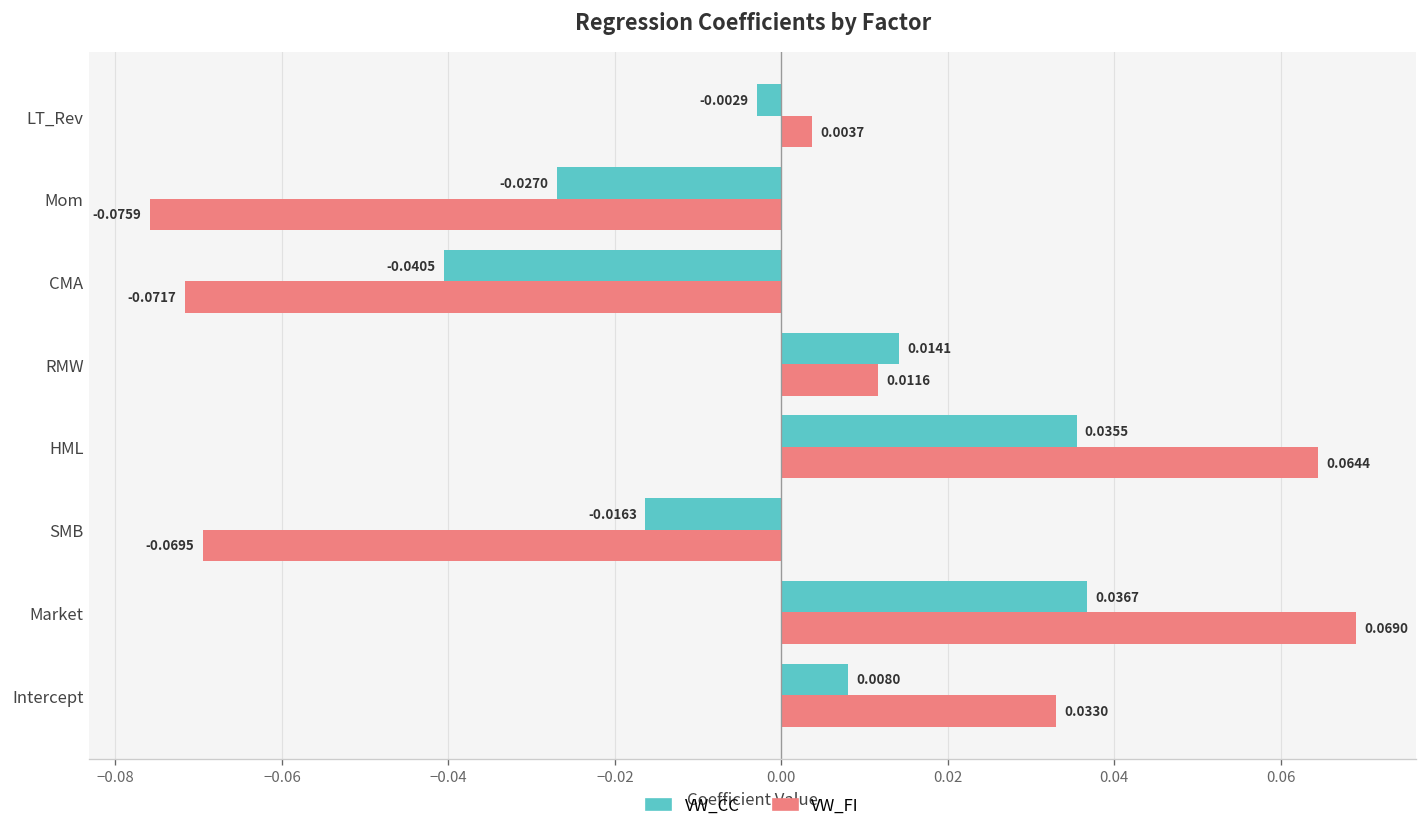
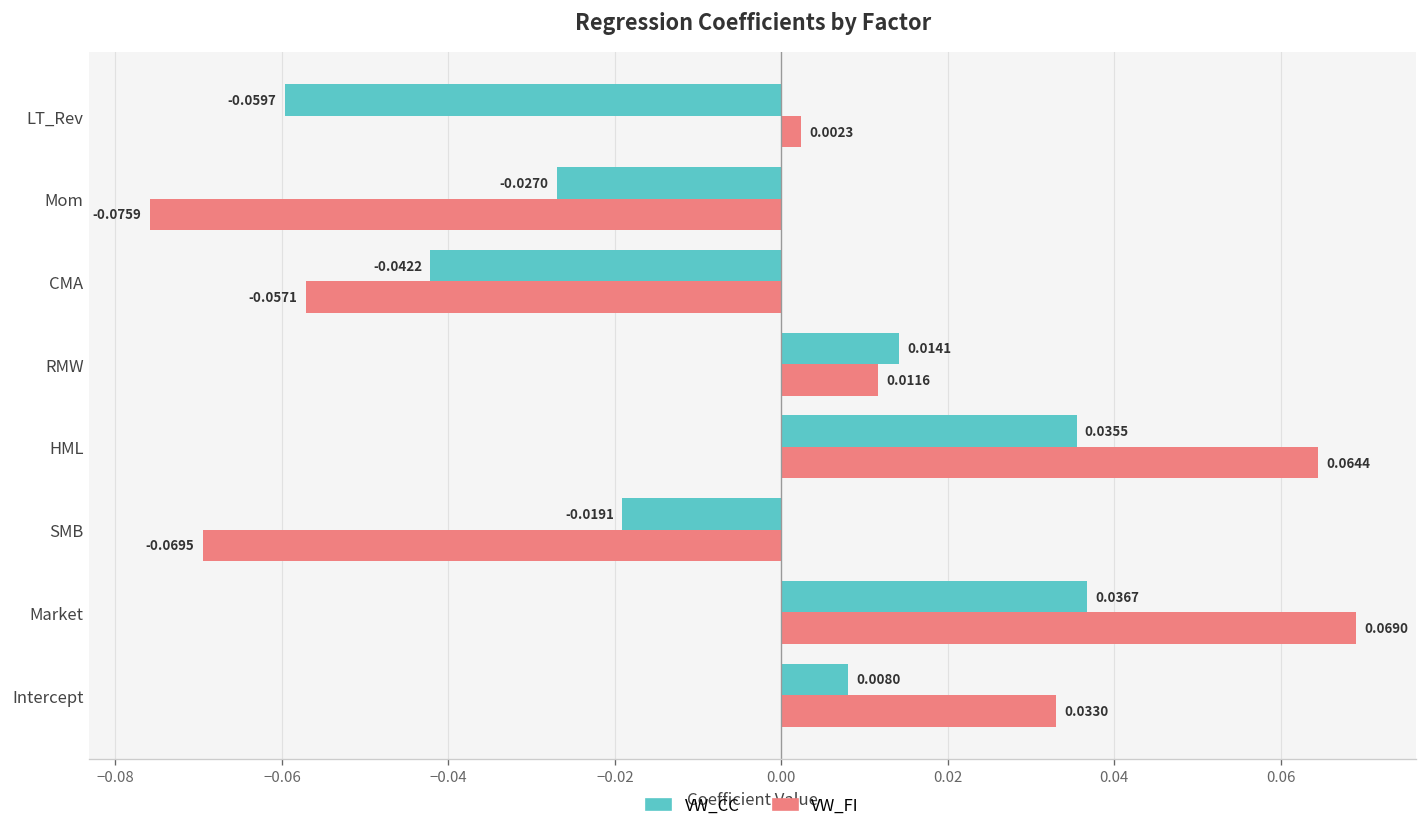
VW_CC, LT_Rev: -0.0029 -> -0.0597
VW_FI, LT_Rev: 0.0037 -> 0.0023
VW_CC, CMA: -0.0405 -> -0.0422
VW_FI, CMA: -0.0717 -> -0.0571
VW_CC, SMB: -0.0163 -> -0.0191
